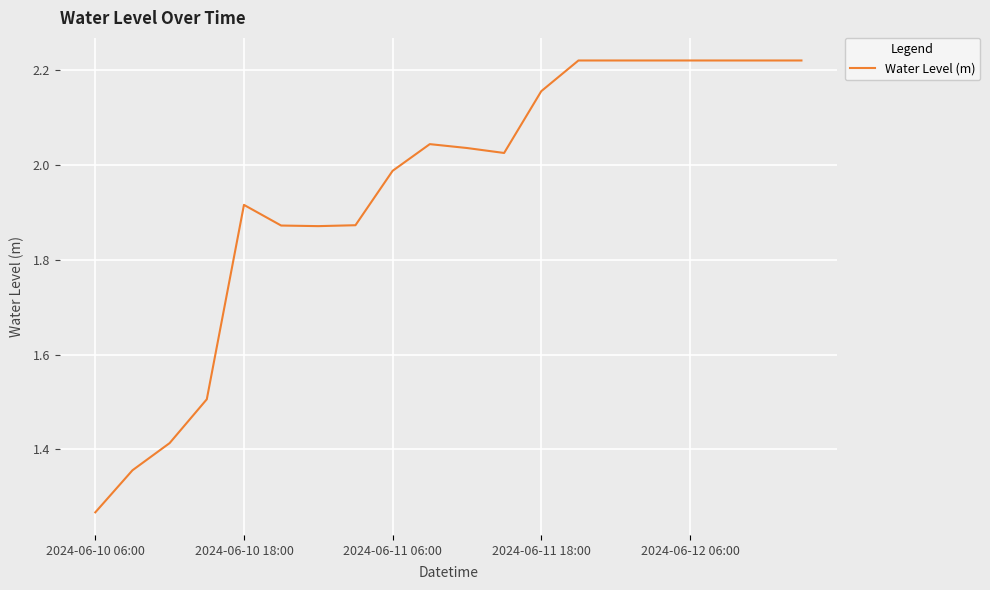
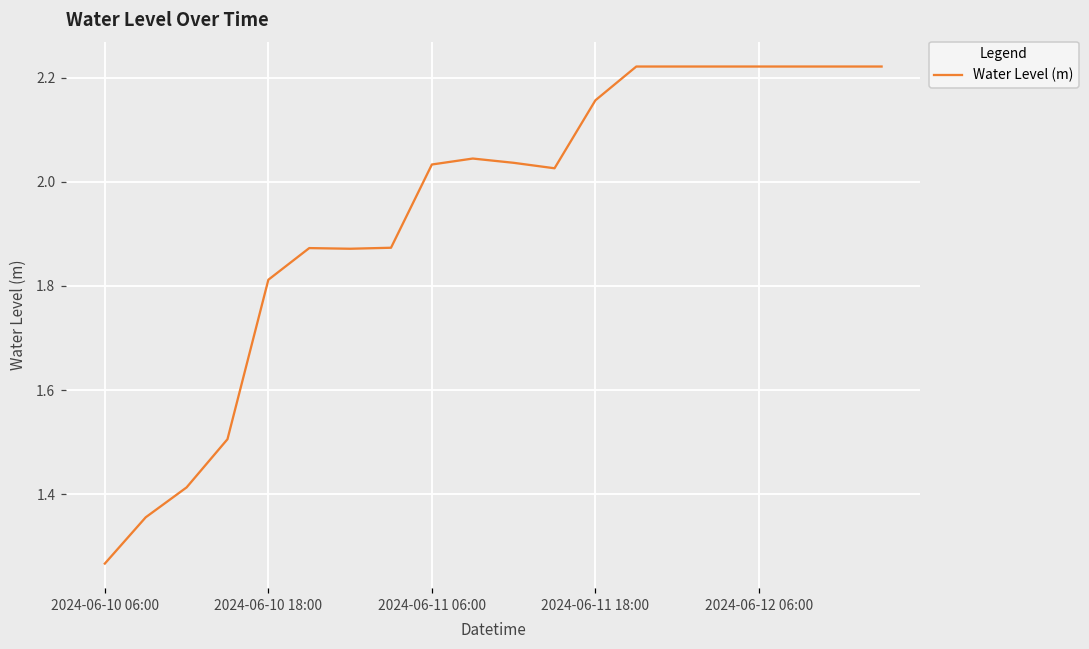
2024-06-10 18:00: 1.92 -> 1.81
2024-06-11 06:00: 1.99 -> 2.03
